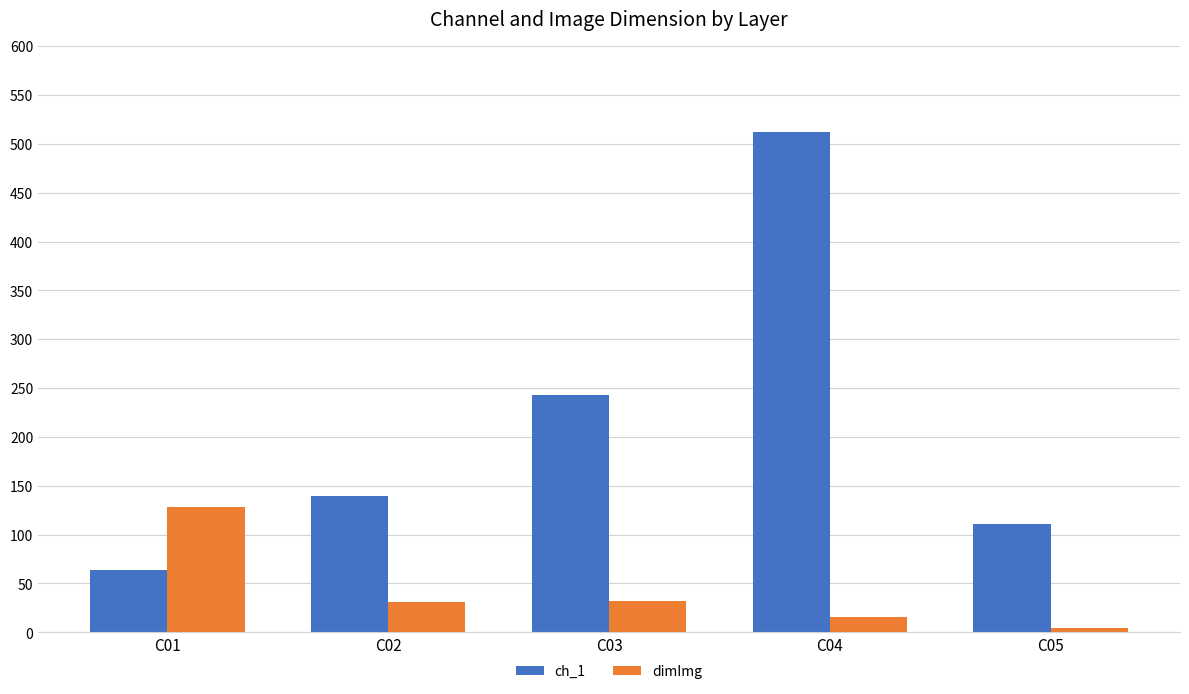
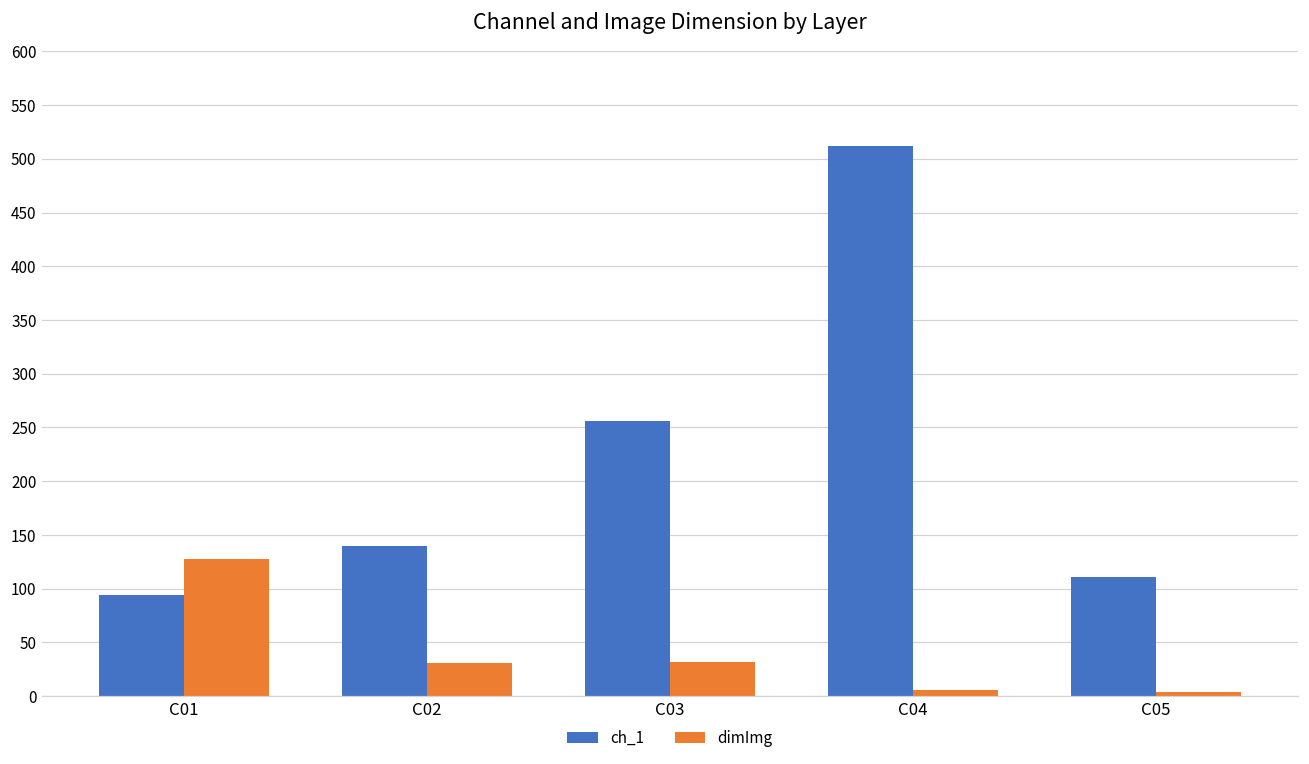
ch_1, C01: 60 -> 90
ch_1, C03: 240 -> 260
dimImg, C04: 20 -> 10
